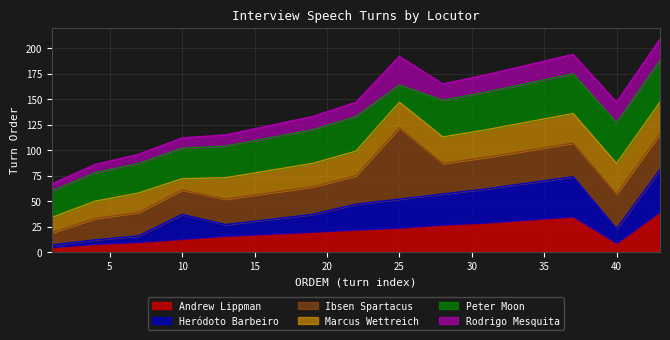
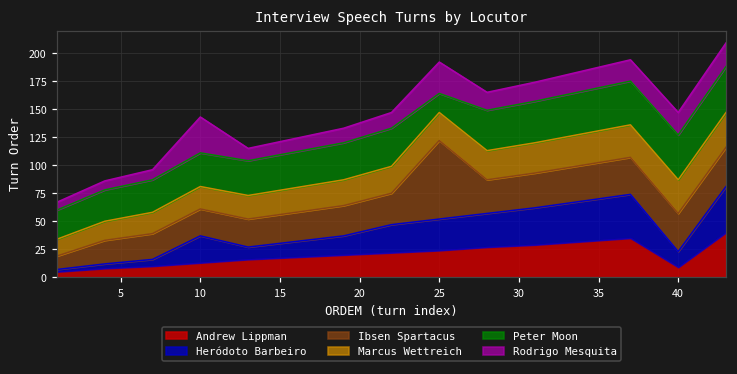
Marcus Wettreich, 10: 11 -> 20
Rodrigo Mesquita, 10: 10 -> 32
